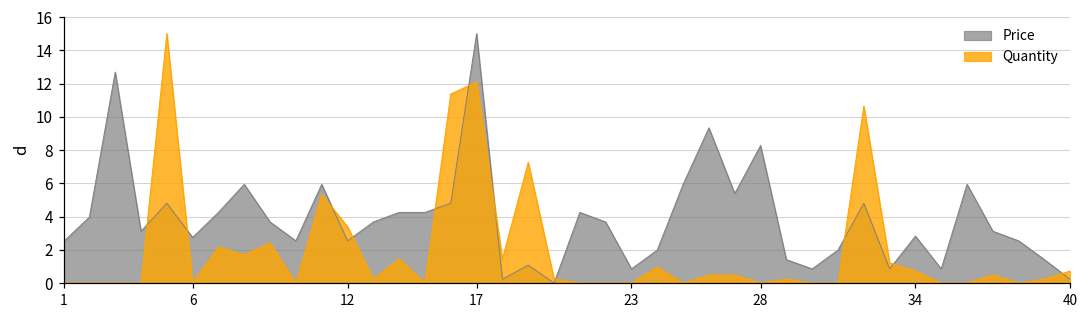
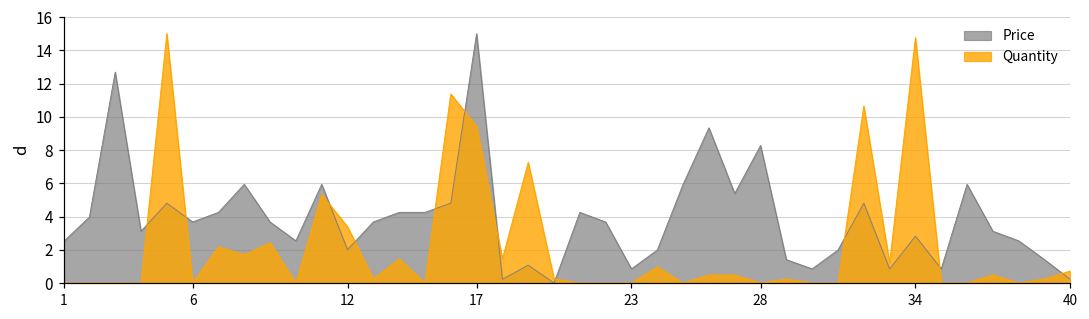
Price, 6: 2.7 -> 3.7
Price, 12: 2.5 -> 2.0
Quantity, 17: 12.1 -> 9.4
Quantity, 34: 0.7 -> 14.8
